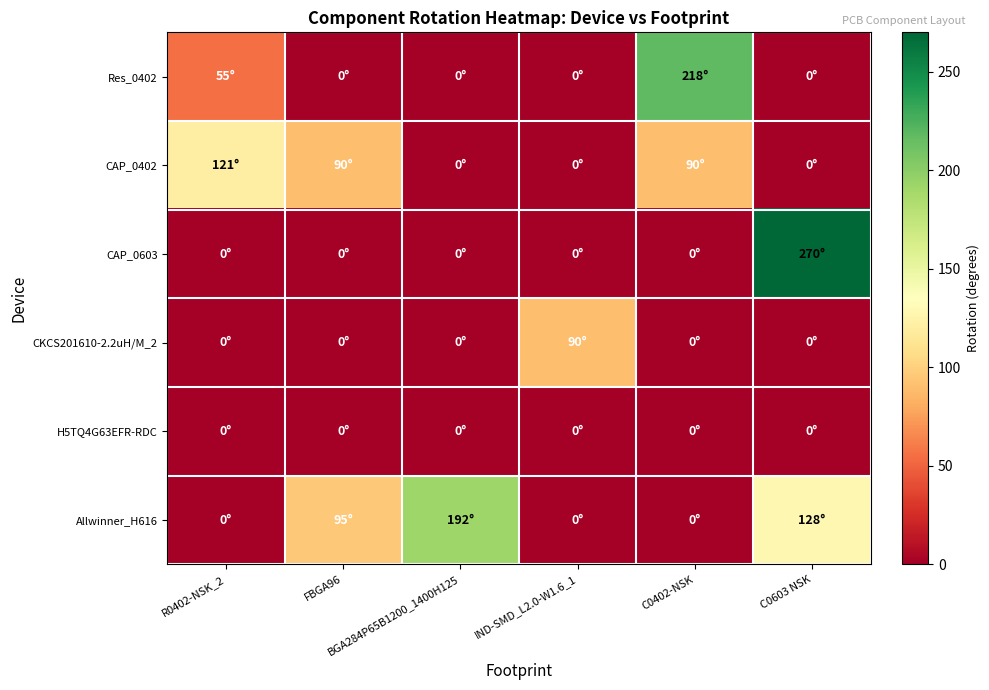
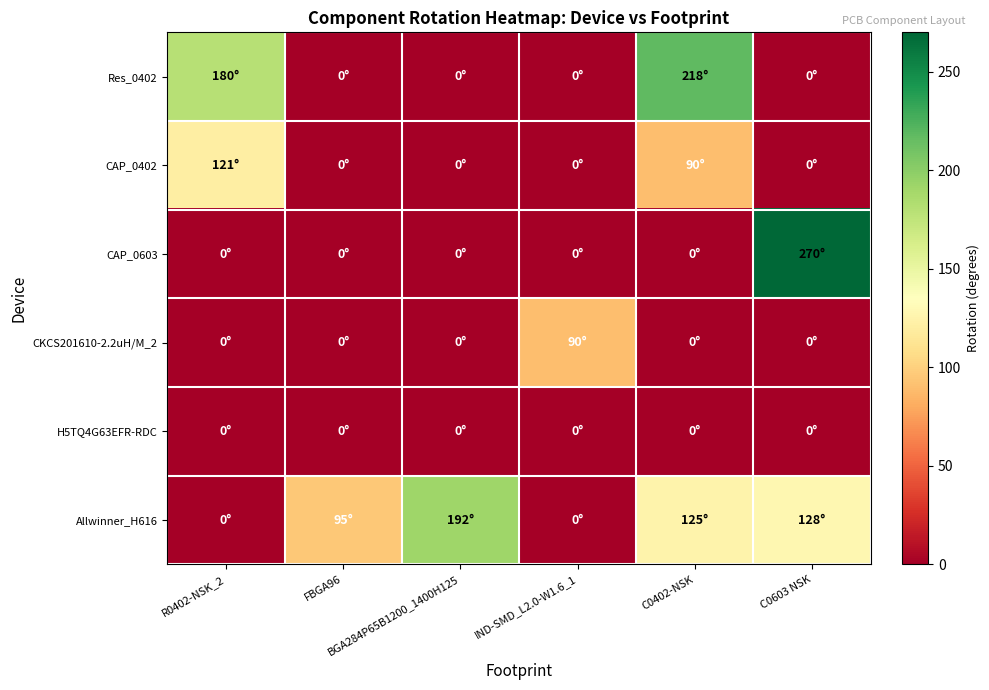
Res_0402, R0402-NSK_2: 55° -> 180°
CAP_0402, FBGA96: 90° -> 0°
Allwinner_H616, C0402-NSK: 0° -> 125°
